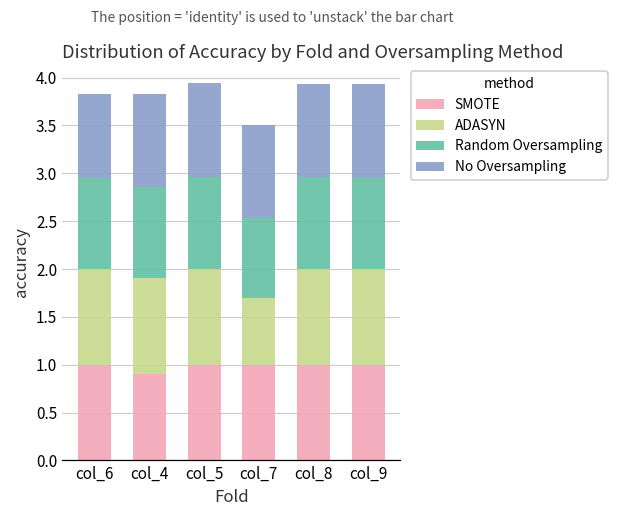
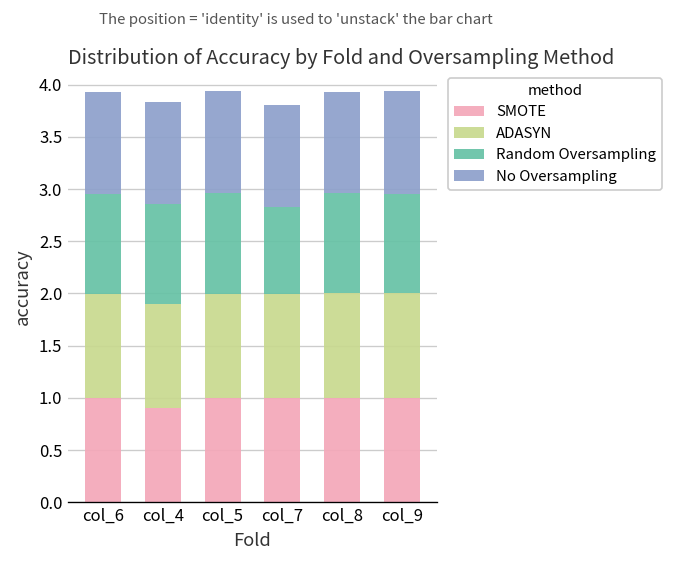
No Oversampling, col_6: 0.9 -> 1.0
ADASYN, col_7: 0.7 -> 1.0
